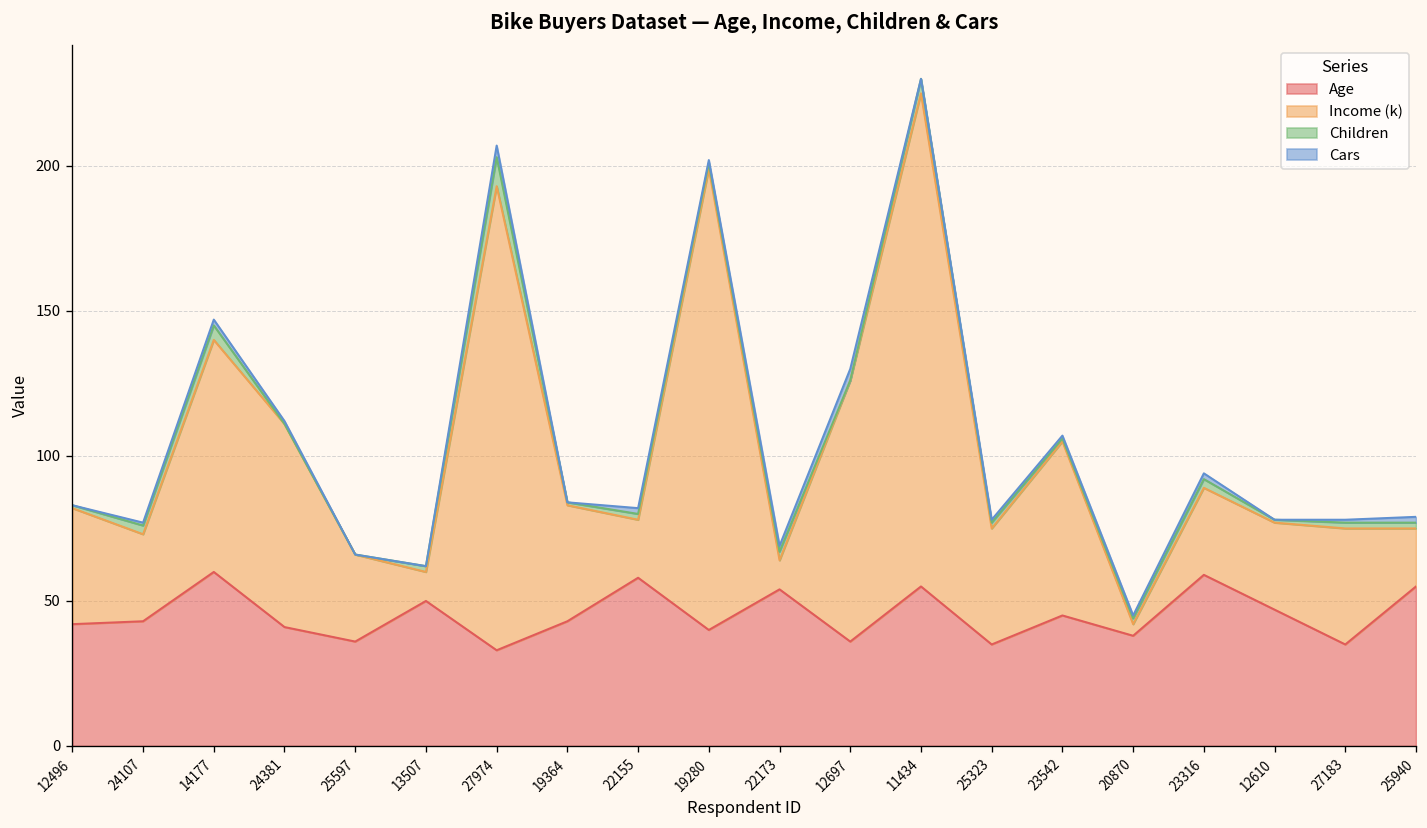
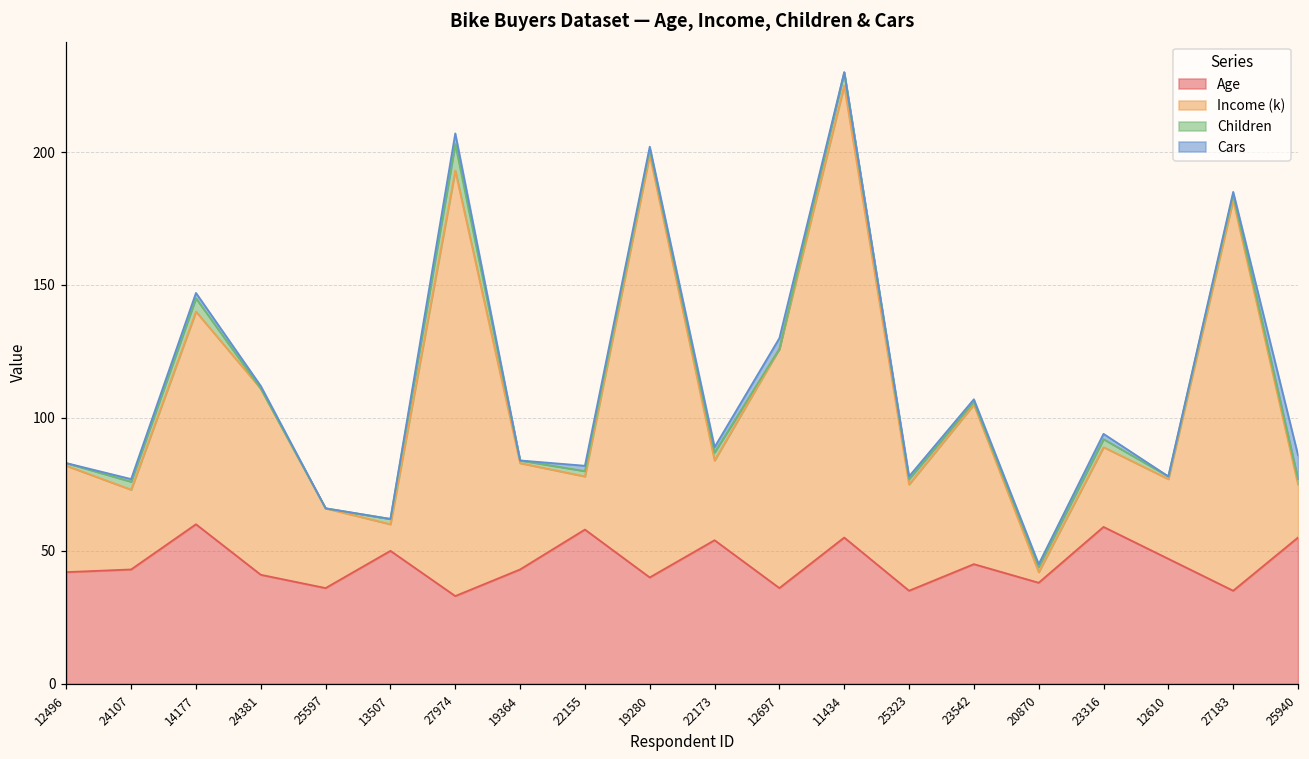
Income (k), 22173: 10 -> 30
Income (k), 27183: 40 -> 147
Cars, 25940: 2 -> 9
